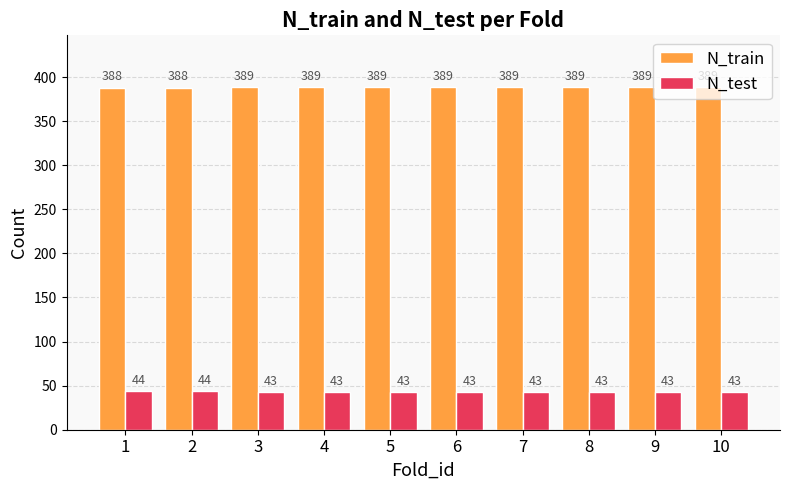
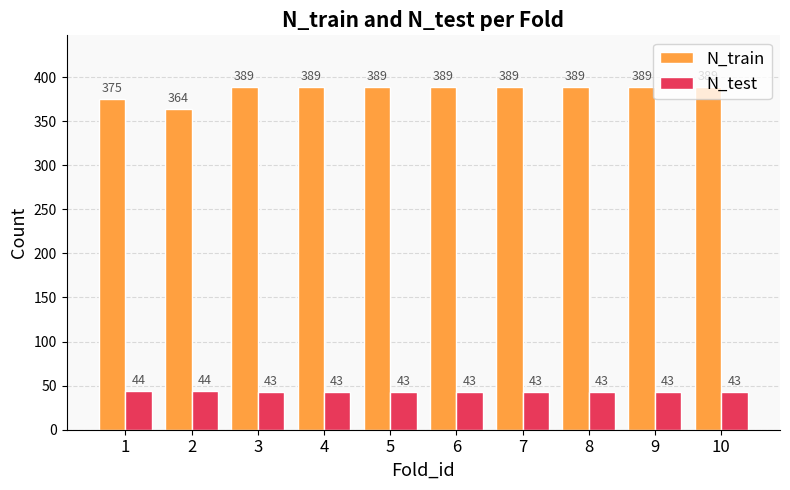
N_train, 1: 388 -> 375
N_train, 2: 388 -> 364
